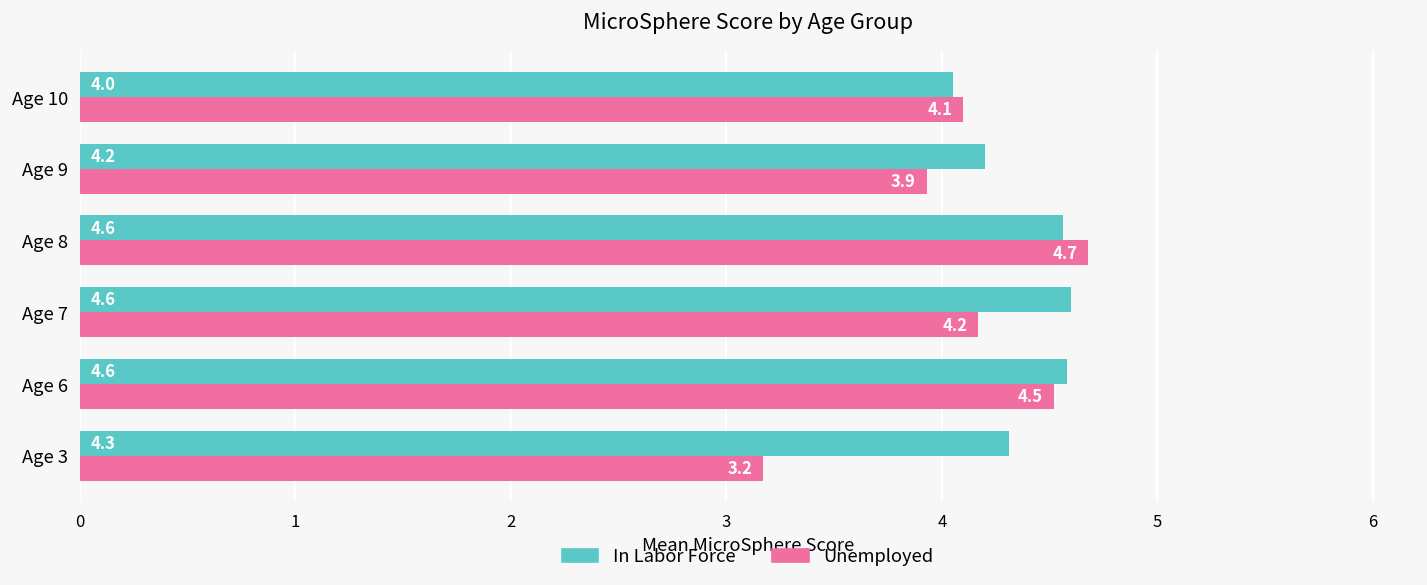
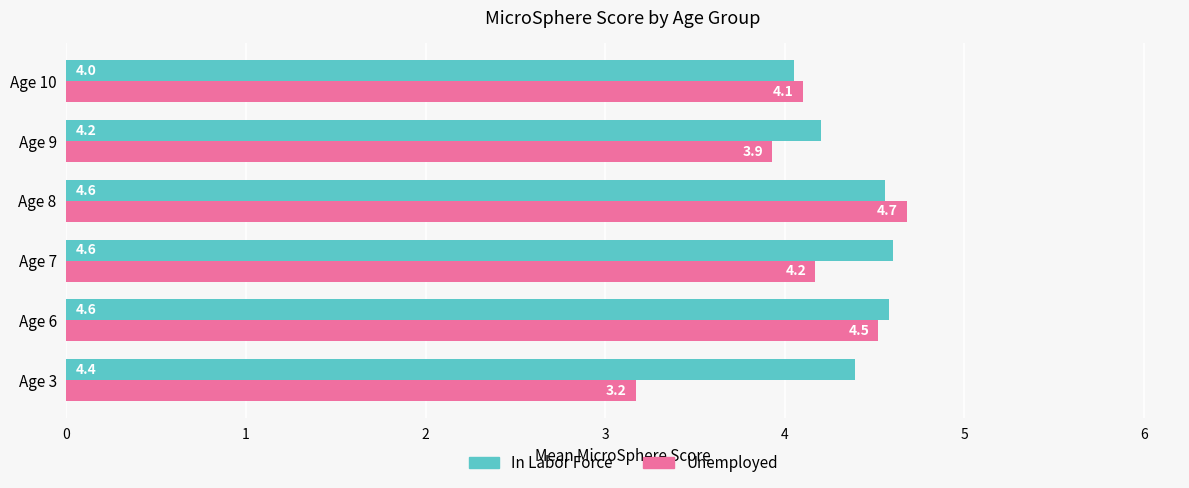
In Labor Force, Age 3: 4.3 -> 4.4
